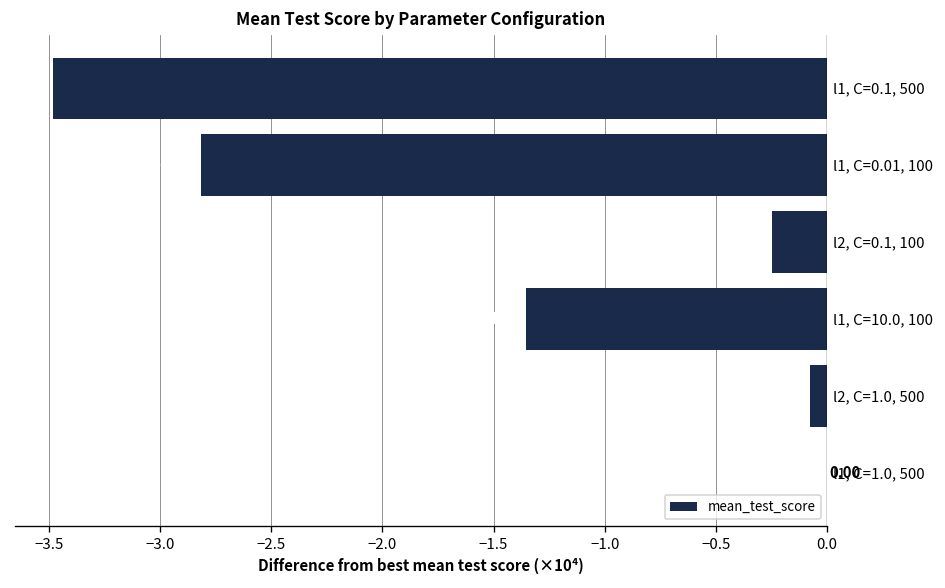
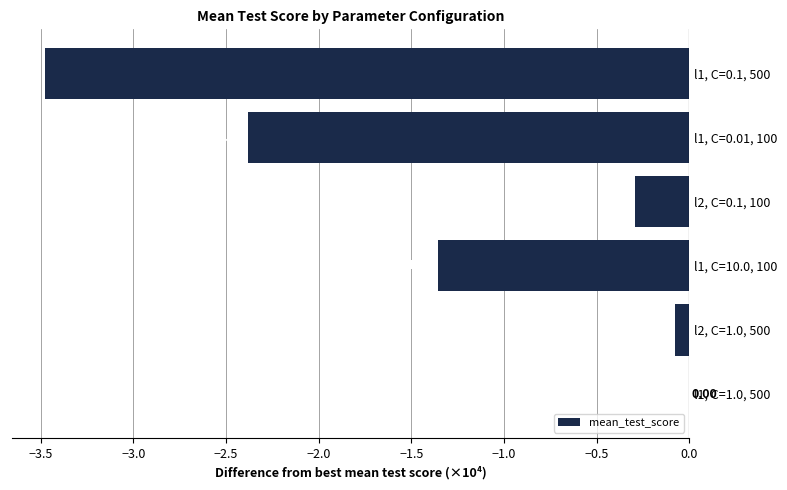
l1, C=0.01, 100: -2.82 -> -2.38
l2, C=0.1, 100: -0.25 -> -0.29
